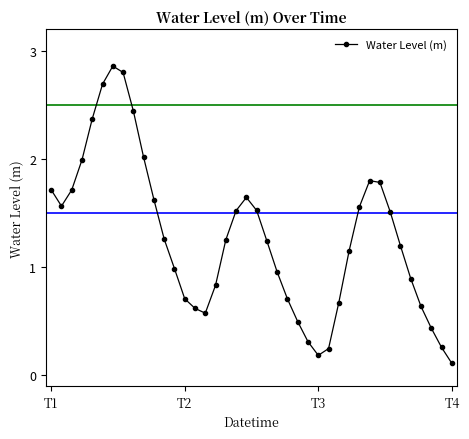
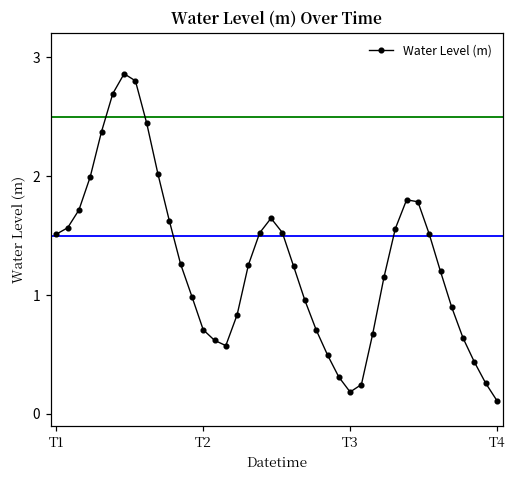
T1: 1.72 -> 1.51
